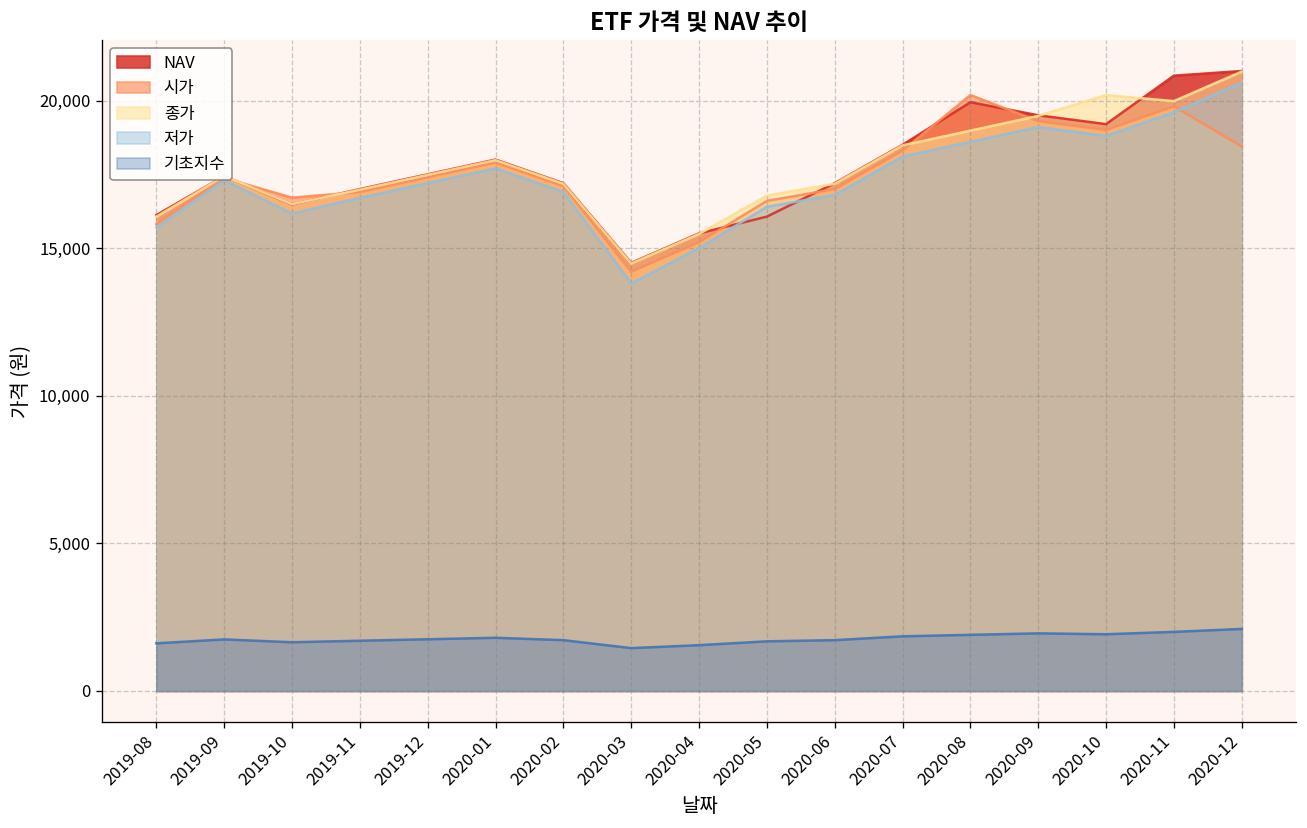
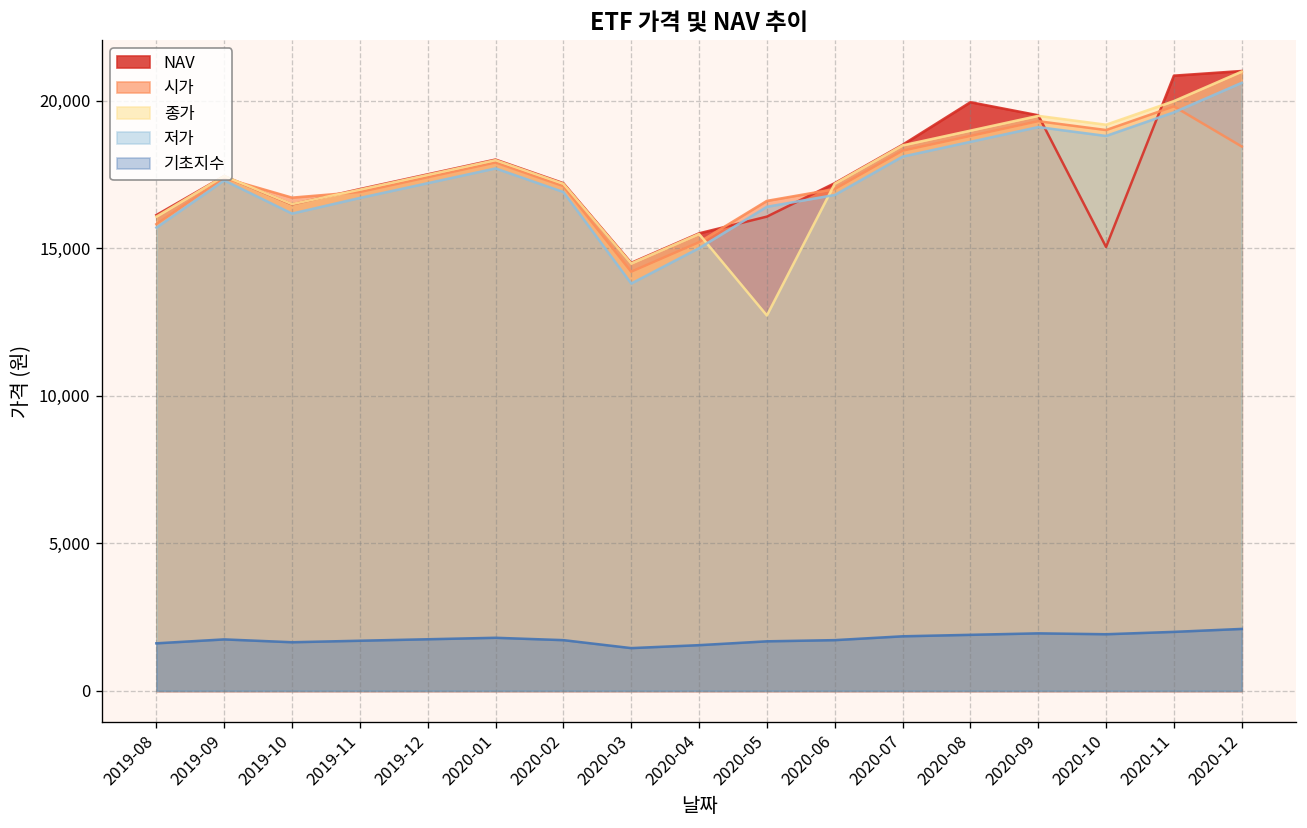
종가, 2020-05: 16,800 -> 12,700
시가, 2020-08: 20,200 -> 18,800
NAV, 2020-10: 19,200 -> 15,000
종가, 2020-10: 20,200 -> 19,200
